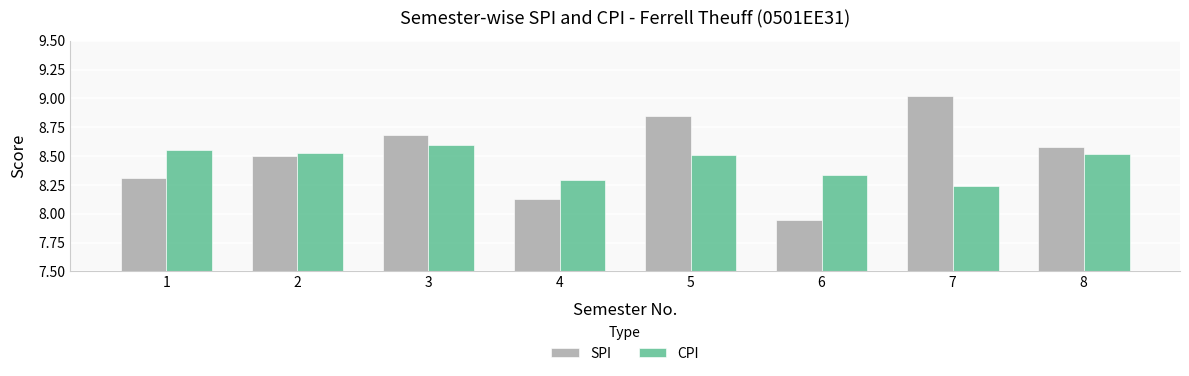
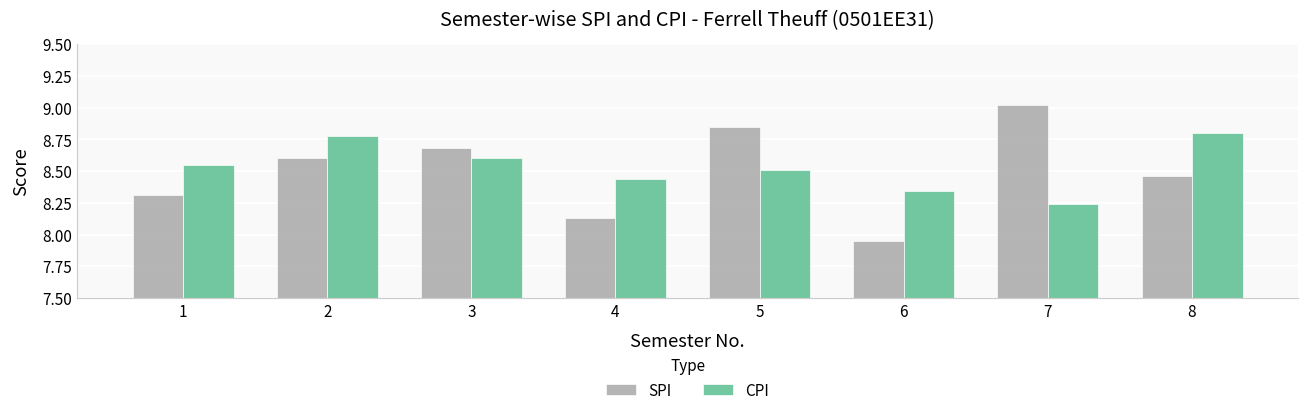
SPI, 2: 8.5 -> 8.6
CPI, 2: 8.53 -> 8.78
CPI, 4: 8.29 -> 8.44
SPI, 8: 8.58 -> 8.46
CPI, 8: 8.52 -> 8.80
